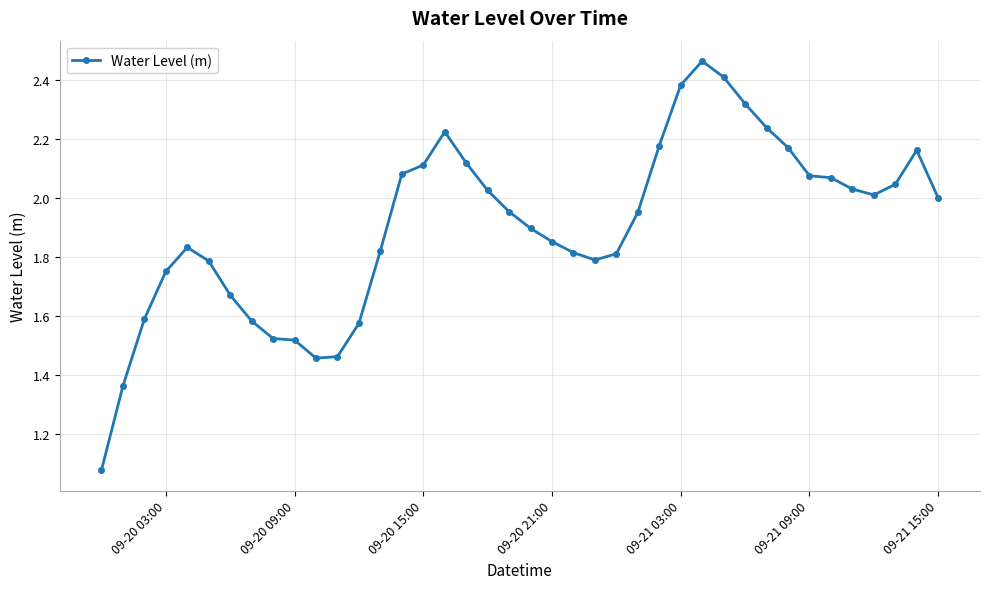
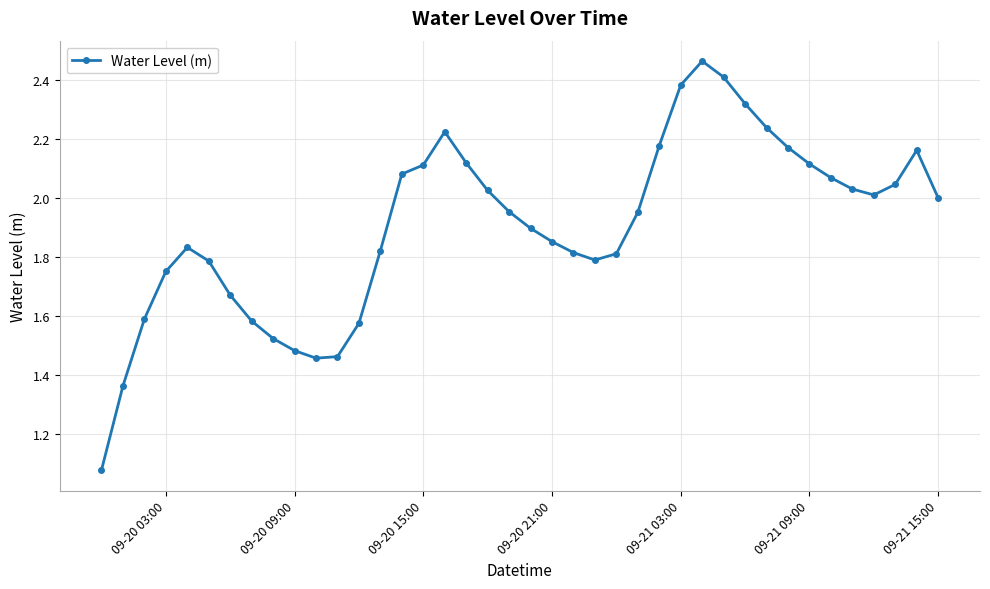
09-20 09:00: 1.52 -> 1.48
09-21 09:00: 2.08 -> 2.12
